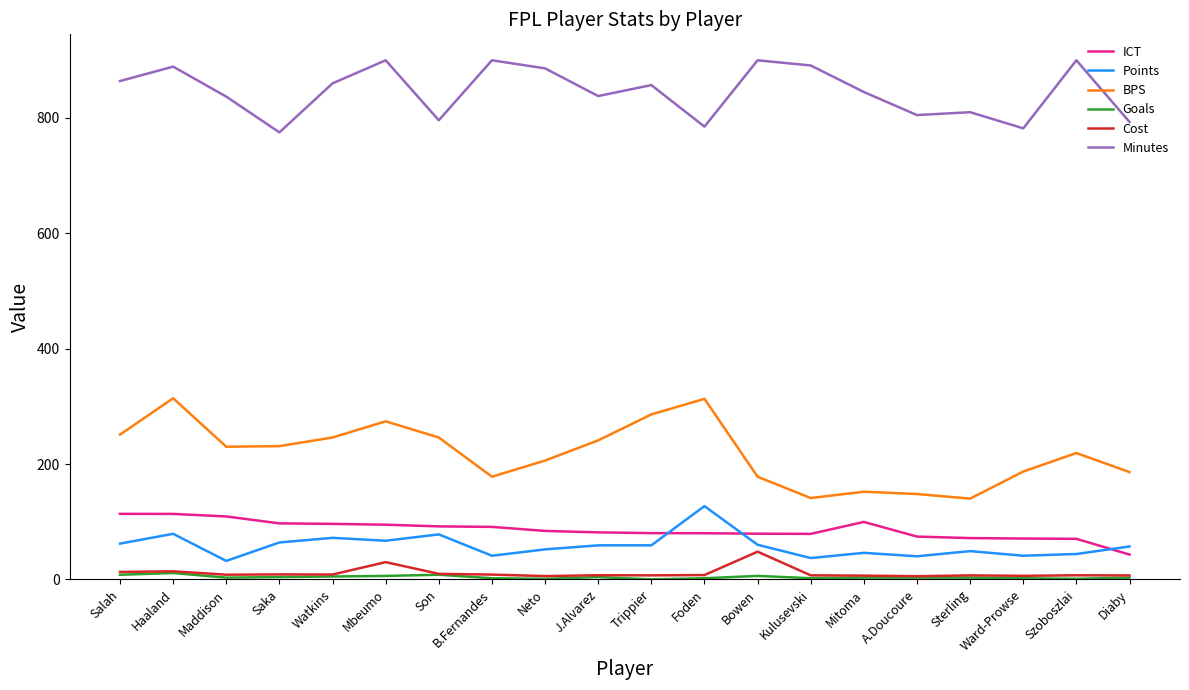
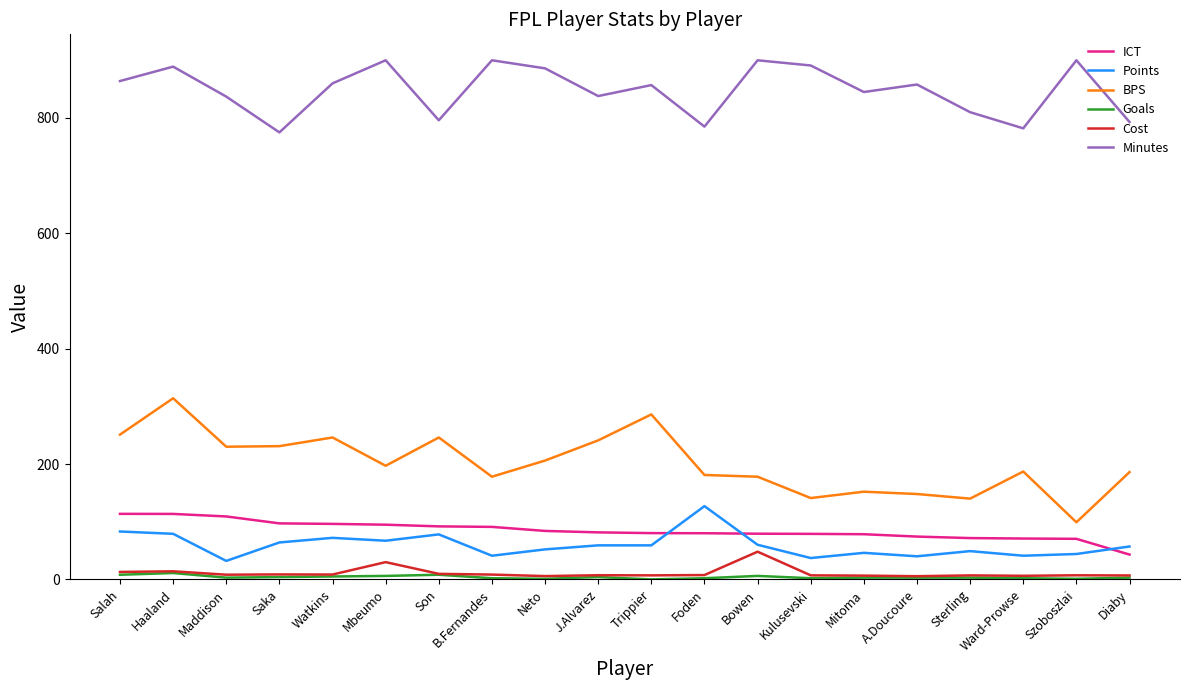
Points, Salah: 60 -> 80
BPS, Mbeumo: 270 -> 200
BPS, Foden: 310 -> 180
ICT, Mitoma: 100 -> 80
Minutes, A.Doucoure: 810 -> 860
BPS, Szoboszlai: 220 -> 100
